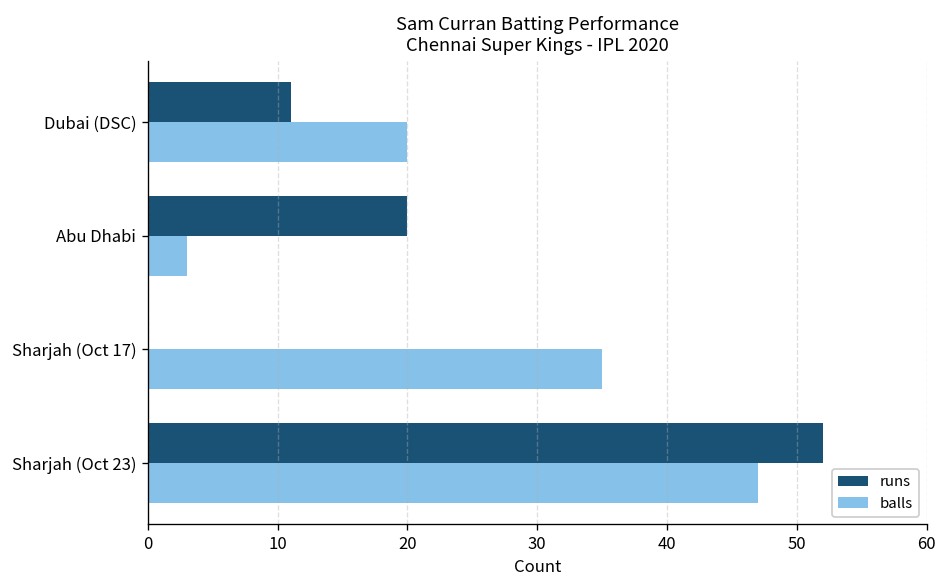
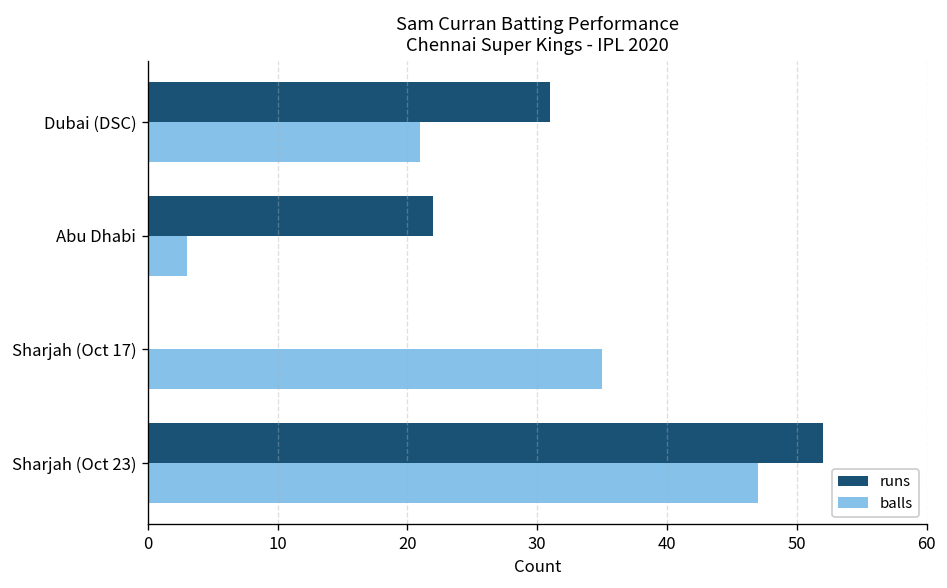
runs, Dubai (DSC): 11 -> 31
balls, Dubai (DSC): 20 -> 21
runs, Abu Dhabi: 20 -> 22
